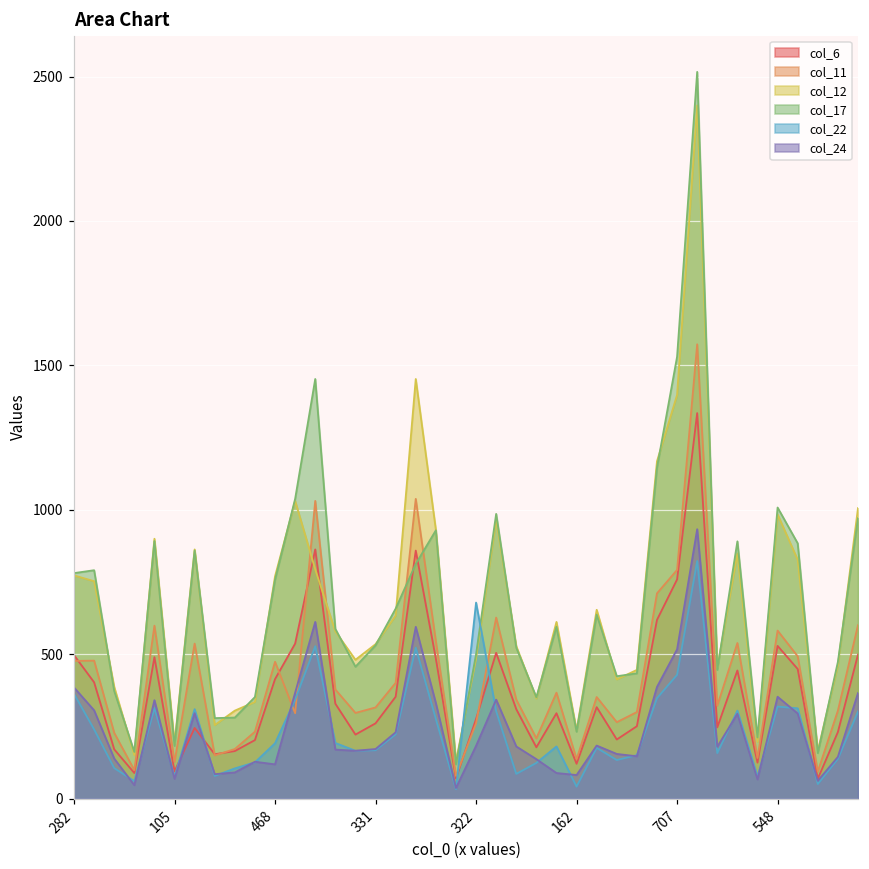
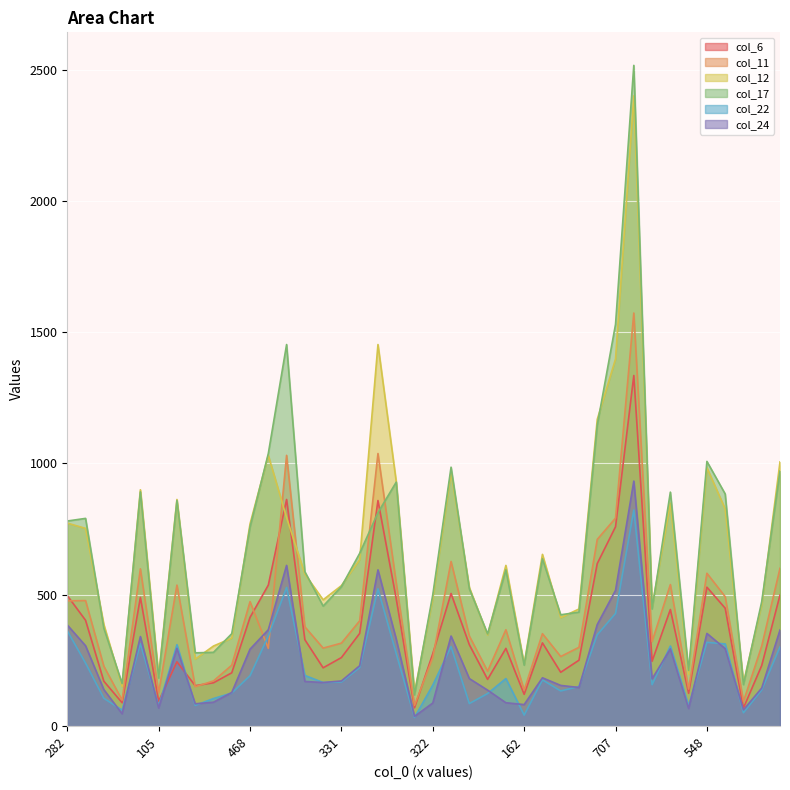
col_24, 468: 120 -> 290
col_22, 322: 680 -> 160
col_24, 322: 180 -> 90
